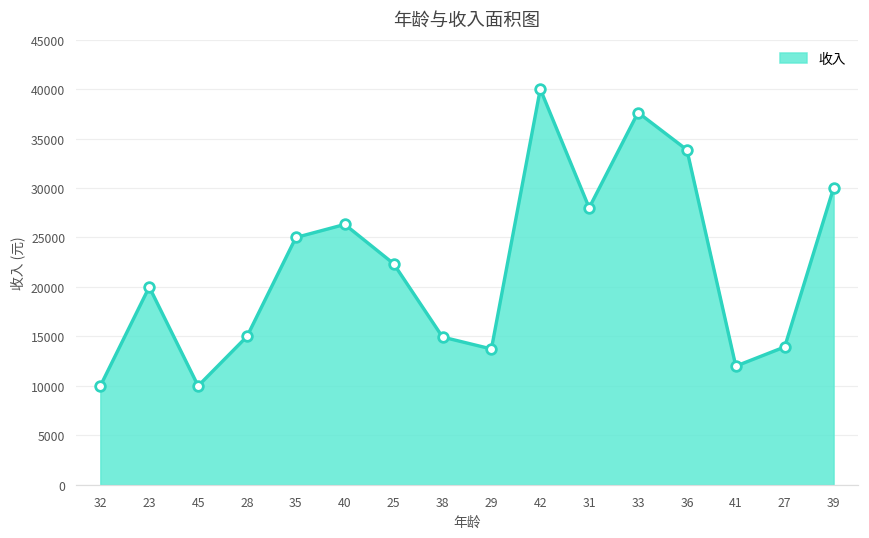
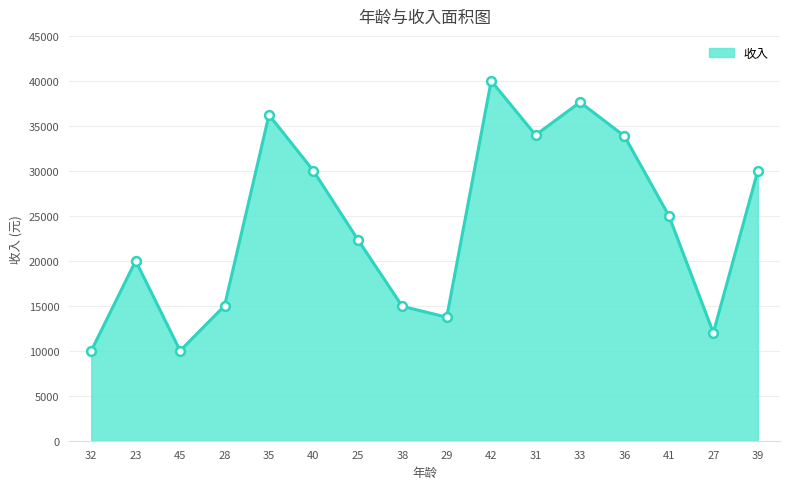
35: 25000 -> 36000
40: 26000 -> 30000
31: 28000 -> 34000
41: 12000 -> 25000
27: 14000 -> 12000
